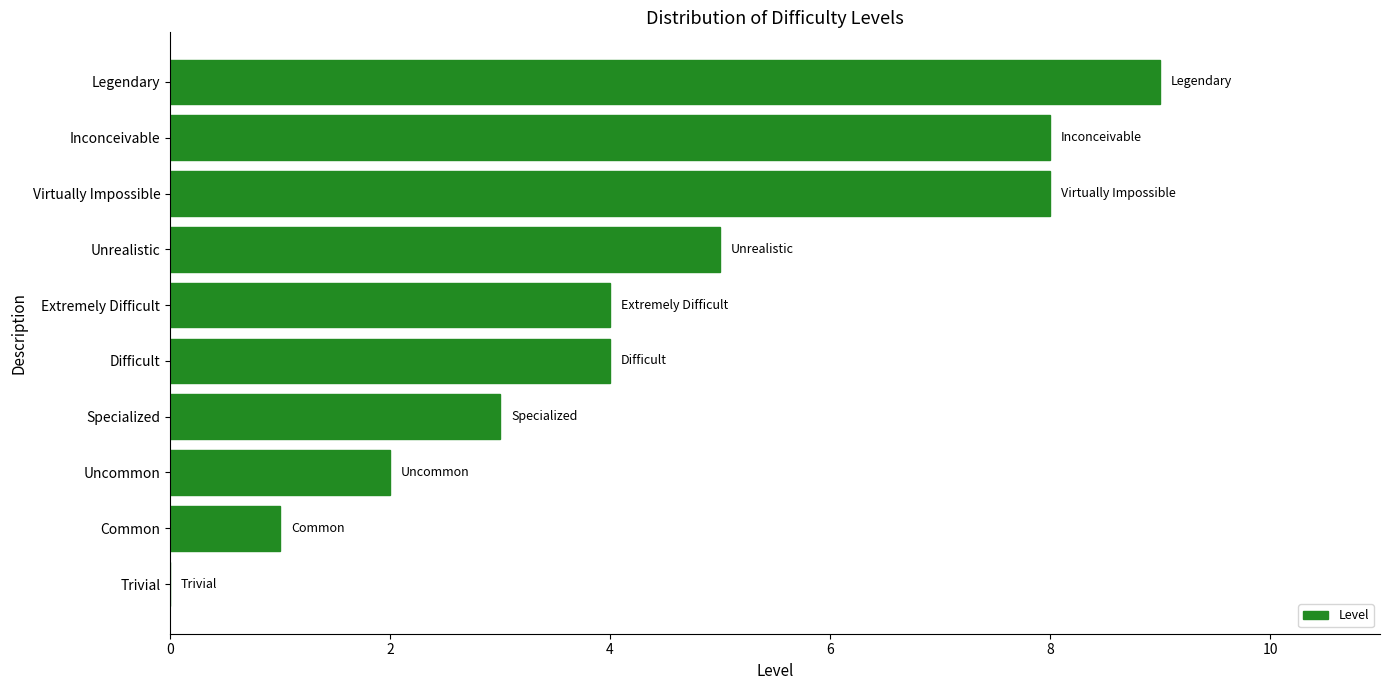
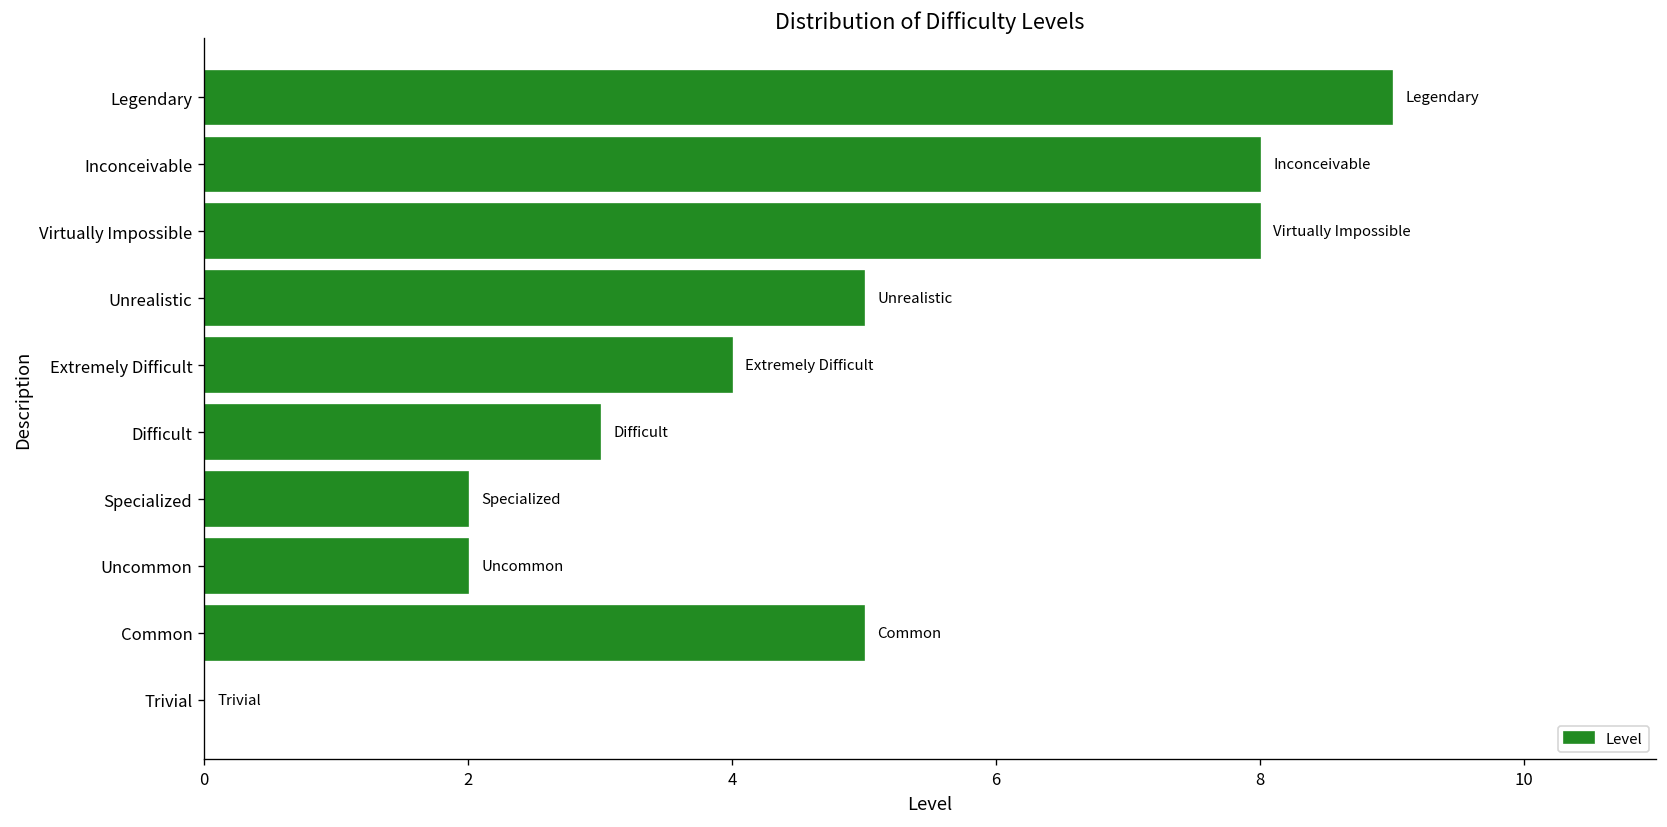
Difficult: 4 -> 3
Specialized: 3 -> 2
Common: 1 -> 5
